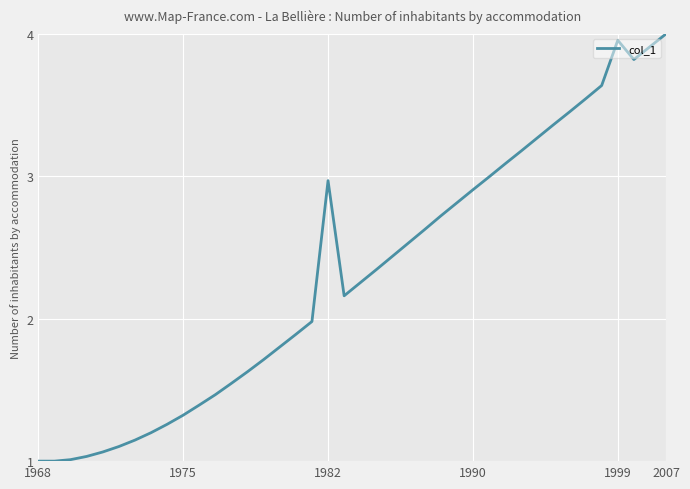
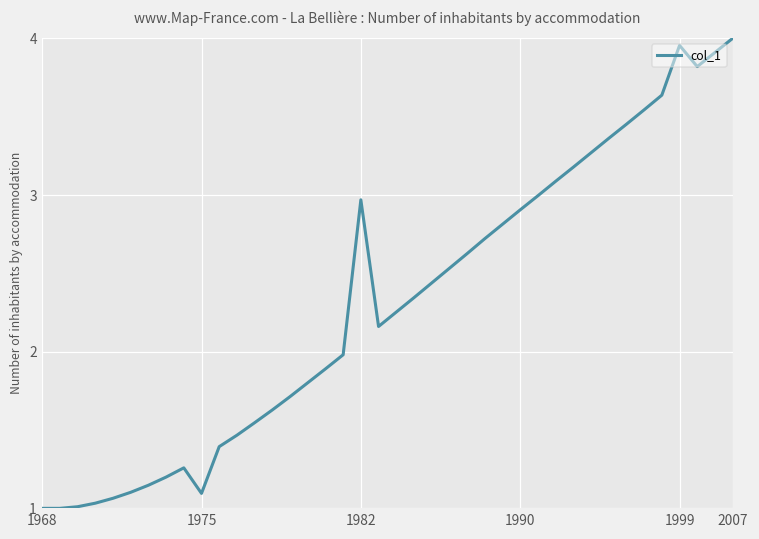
1975: 1.32 -> 1.10
